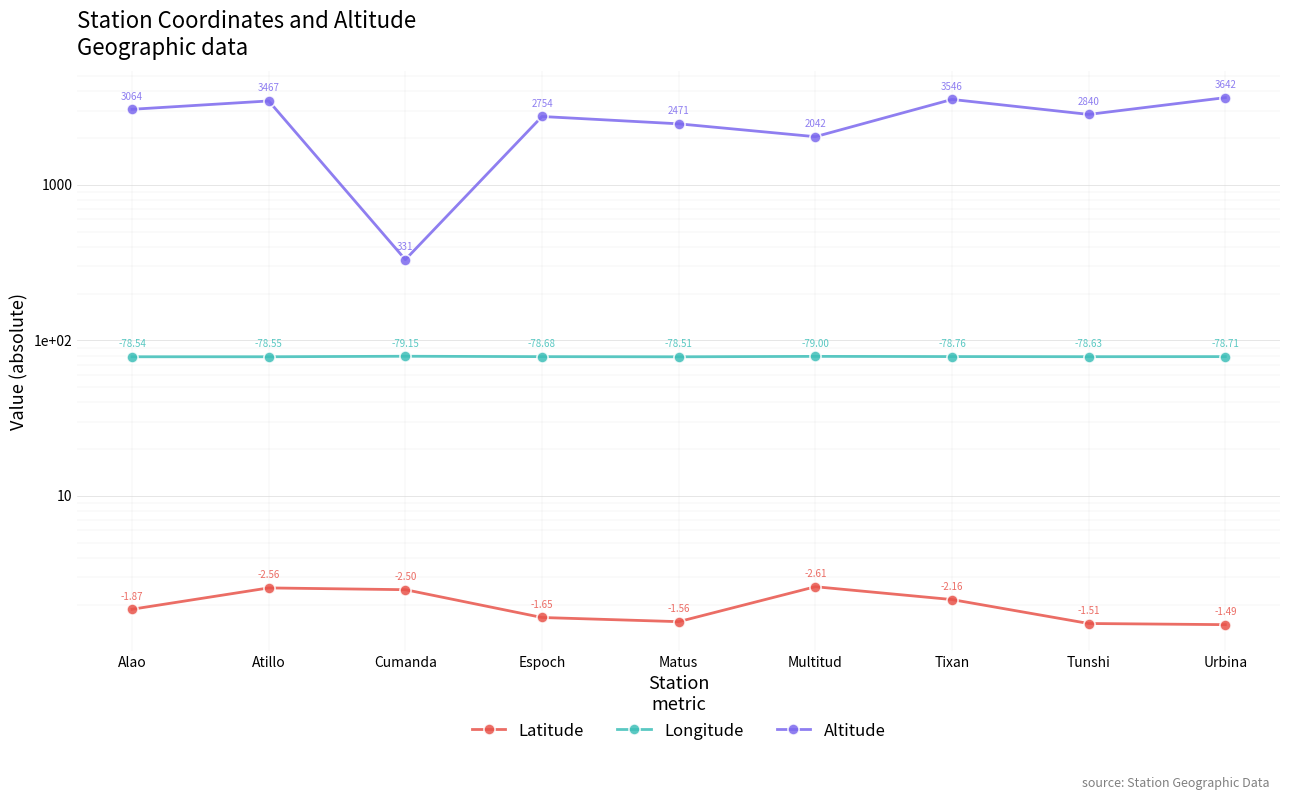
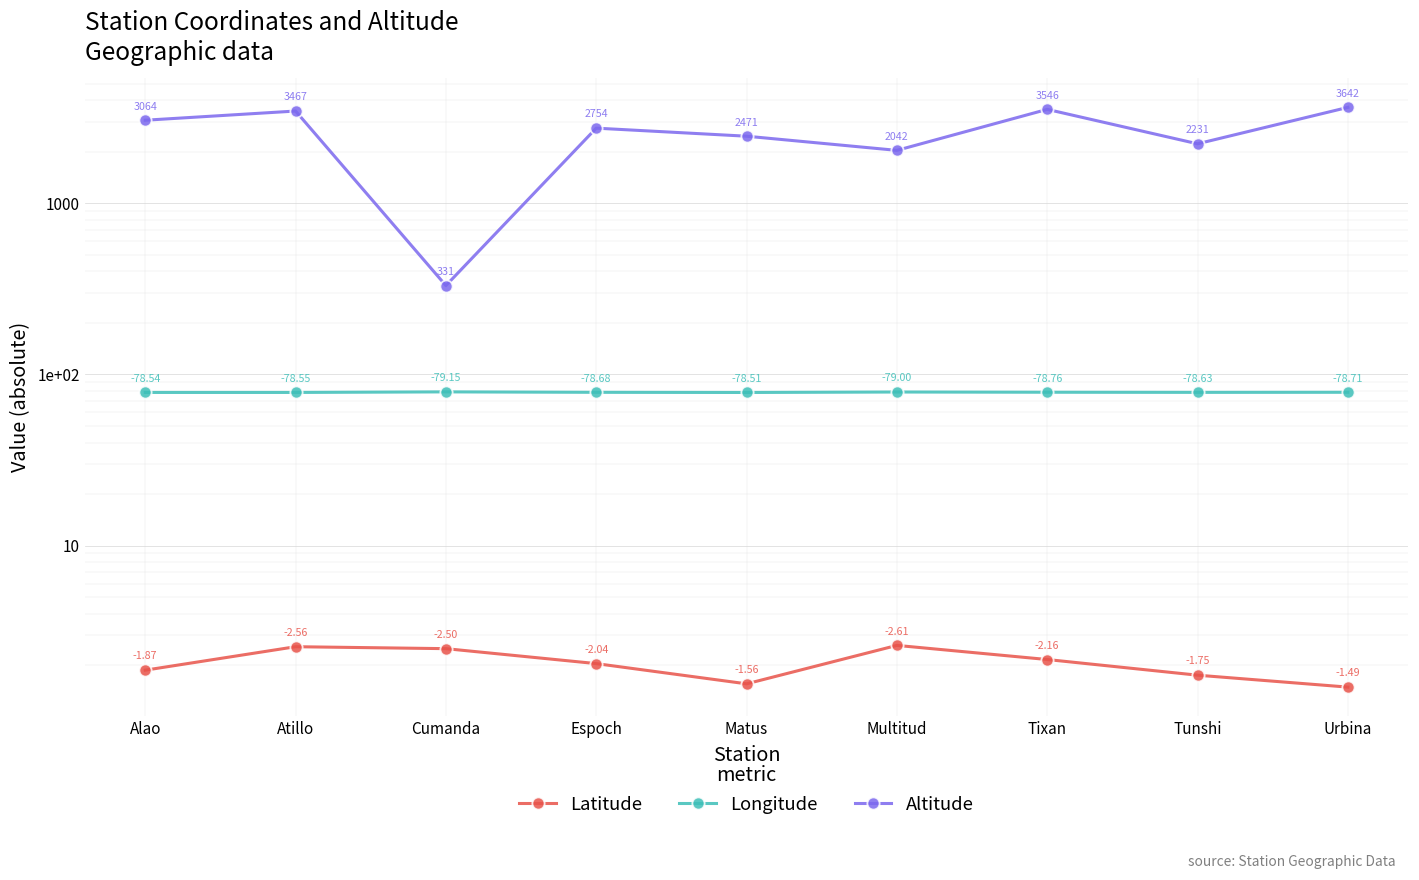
Latitude, Espoch: -1.65 -> -2.04
Latitude, Tunshi: -1.51 -> -1.75
Altitude, Tunshi: 2840 -> 2231
